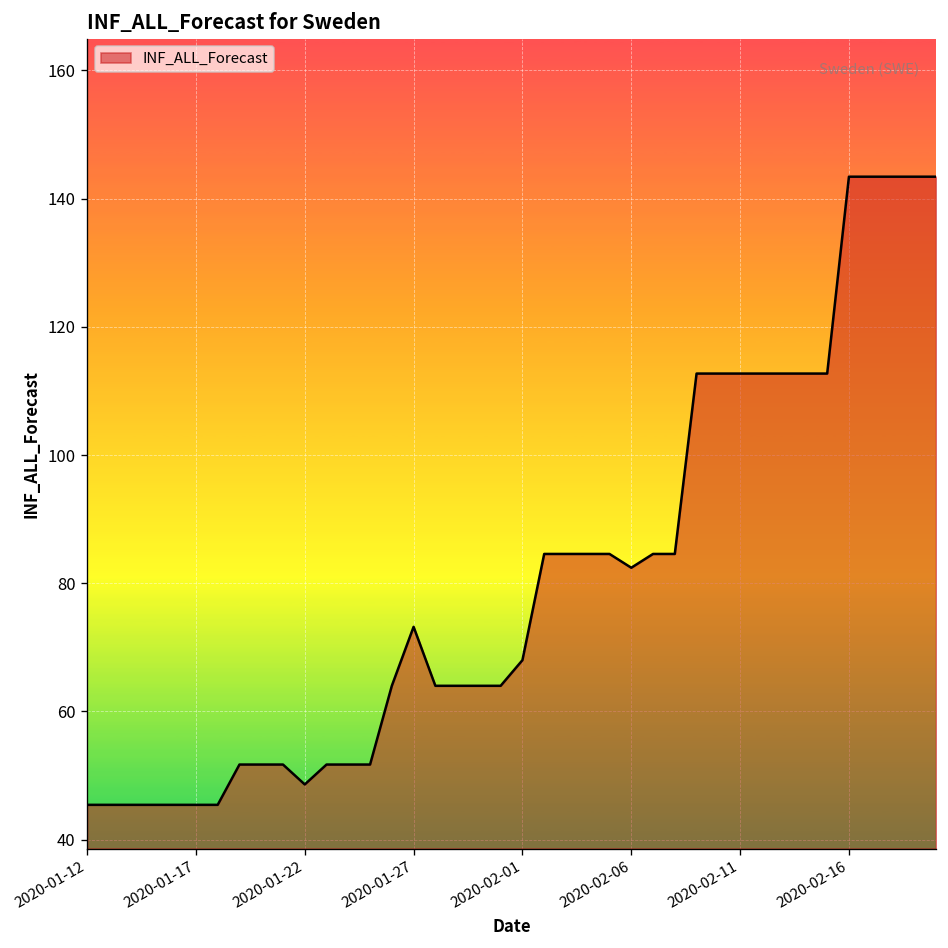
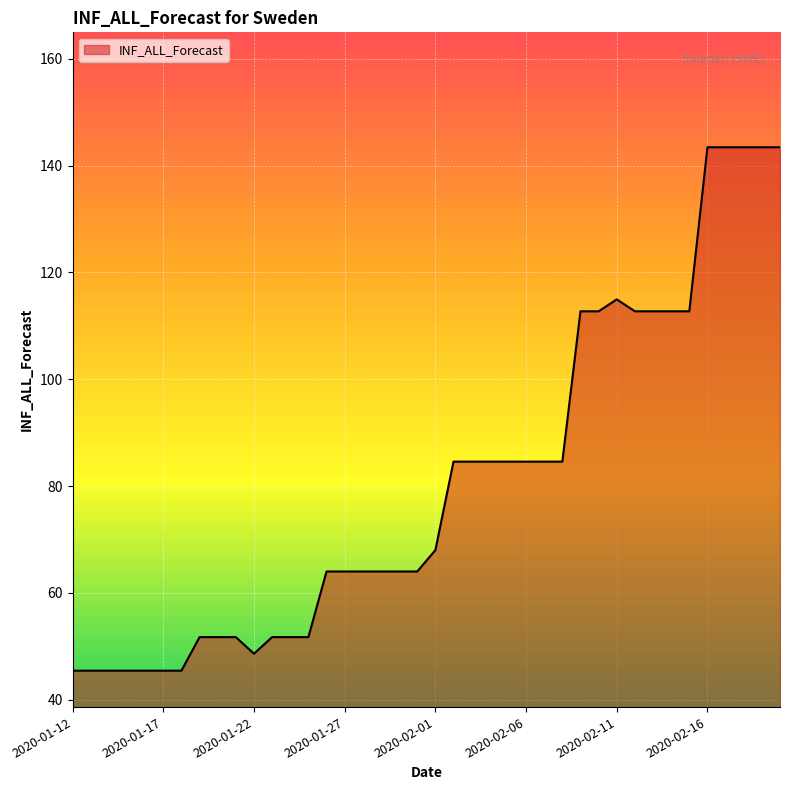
2020-01-27: 73 -> 64
2020-02-06: 82 -> 85
2020-02-11: 113 -> 115
